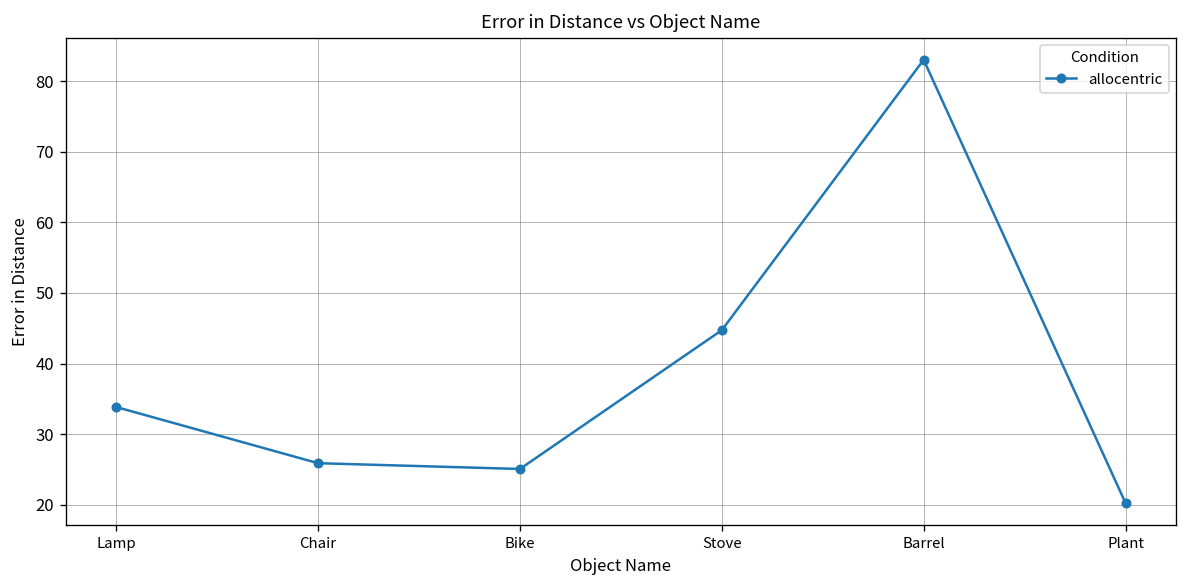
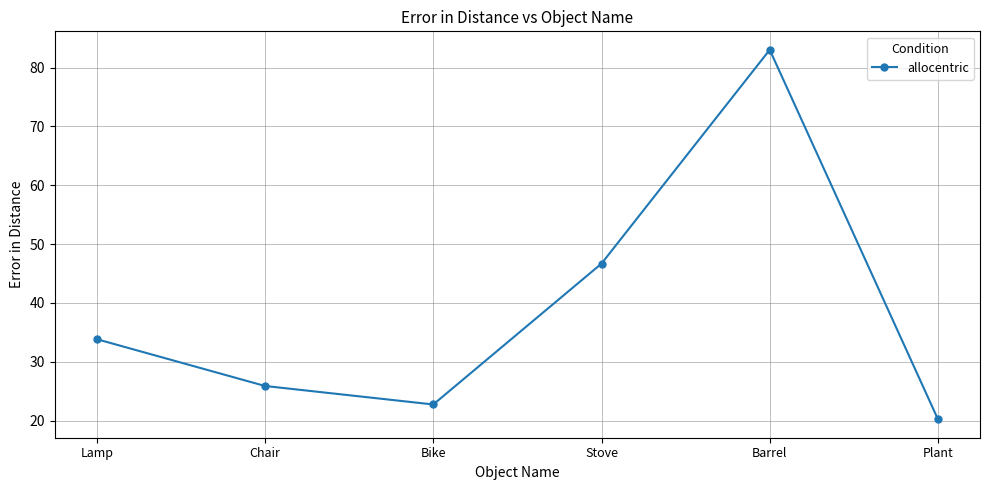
Bike: 25 -> 23
Stove: 45 -> 47
